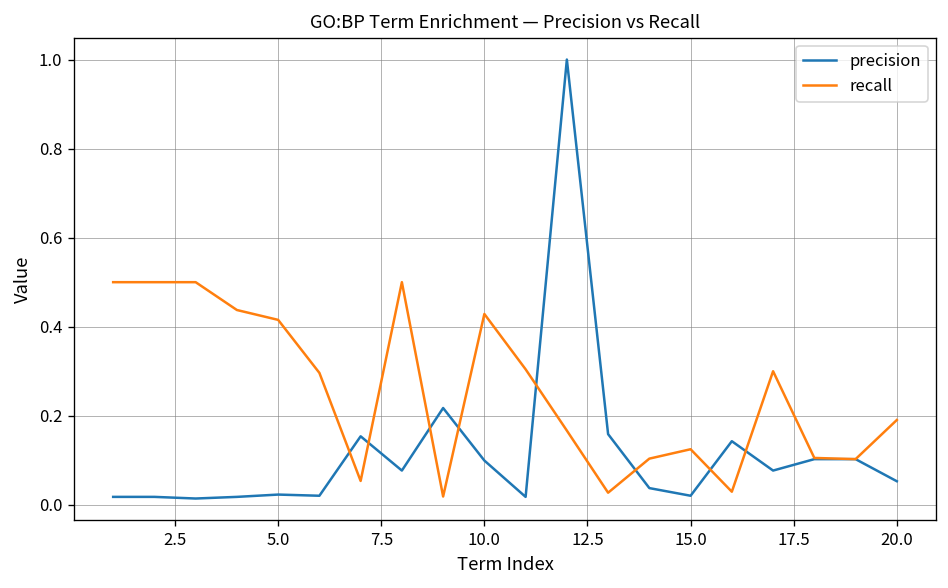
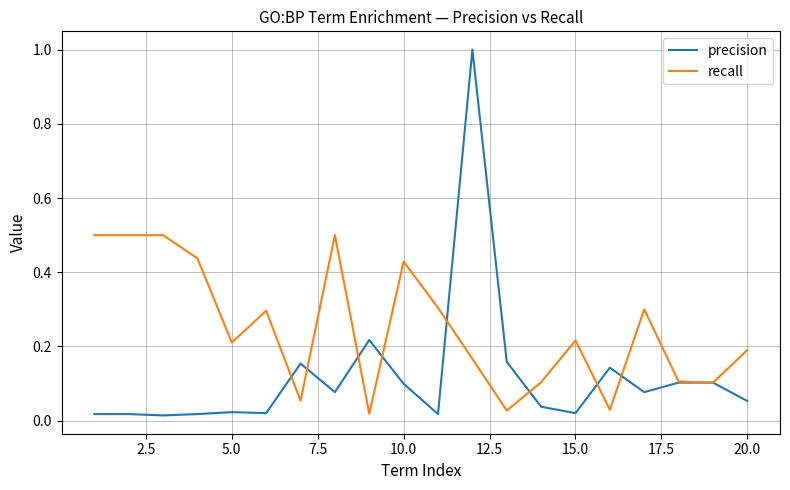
recall, 5.0: 0.42 -> 0.21
recall, 15.0: 0.12 -> 0.22
